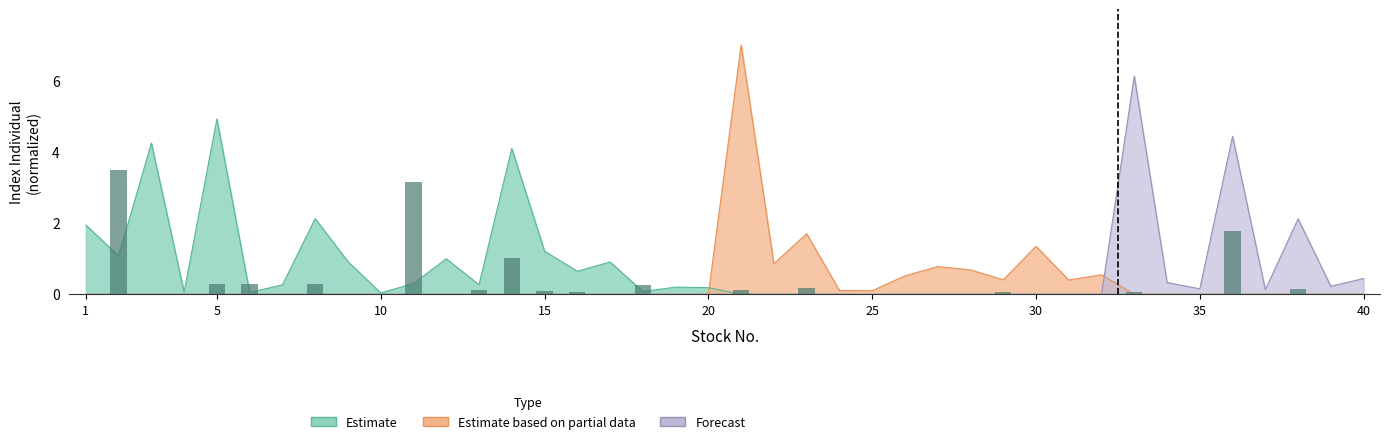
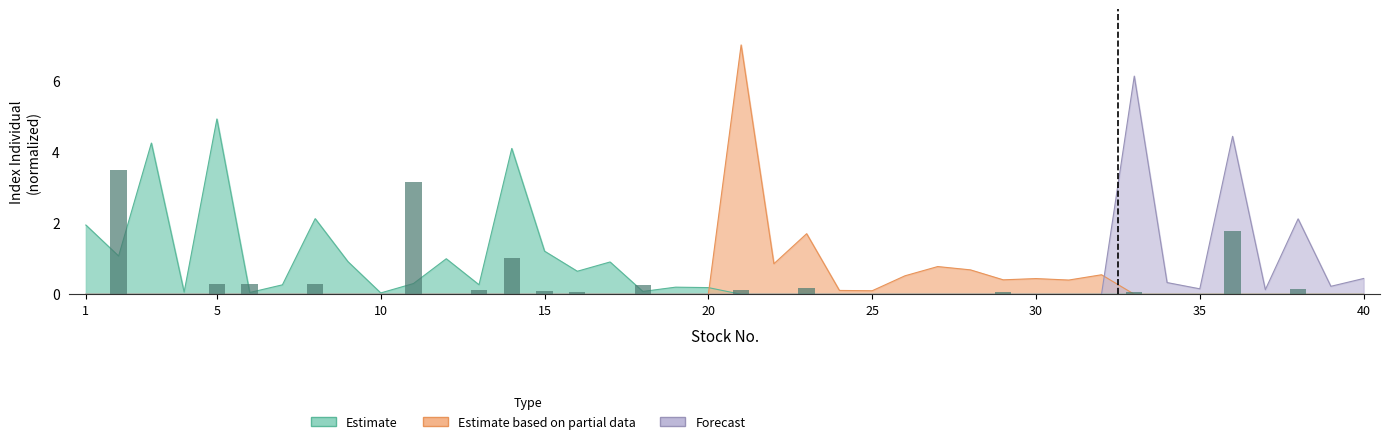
Estimate based on partial data, 30: 1.3 -> 0.4
